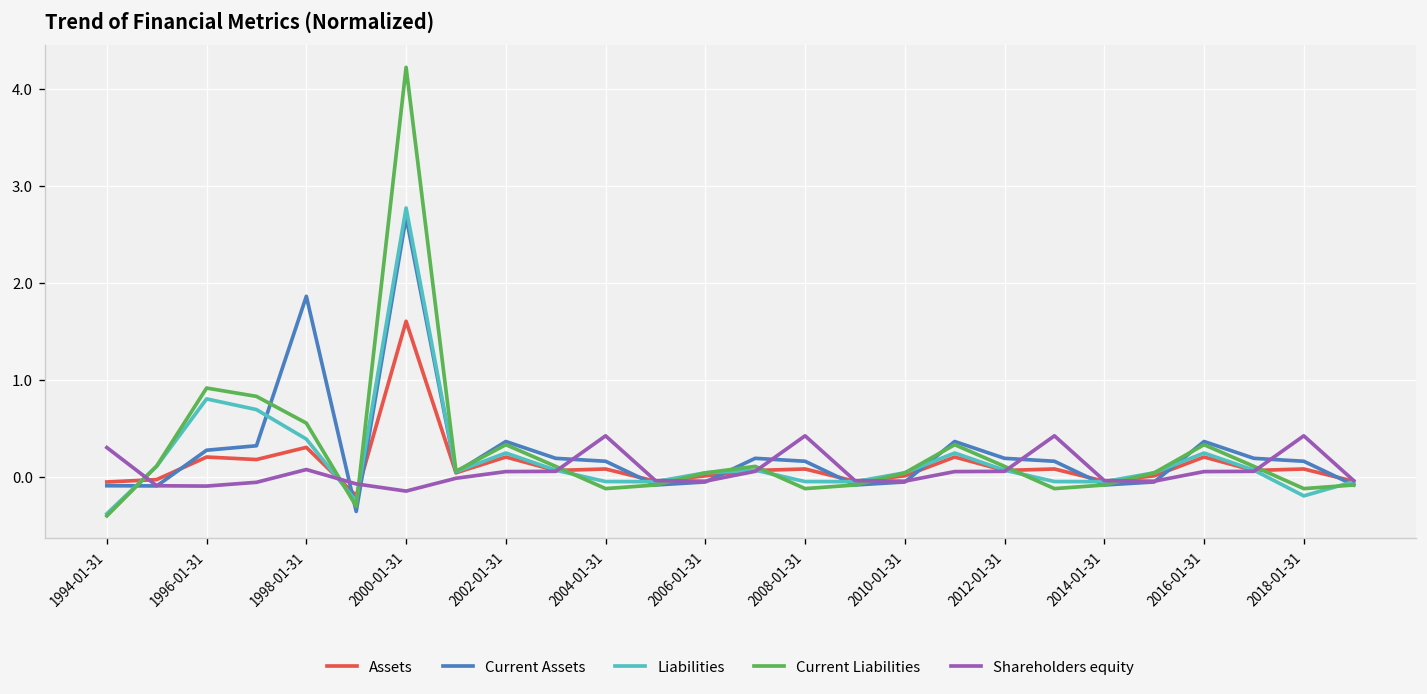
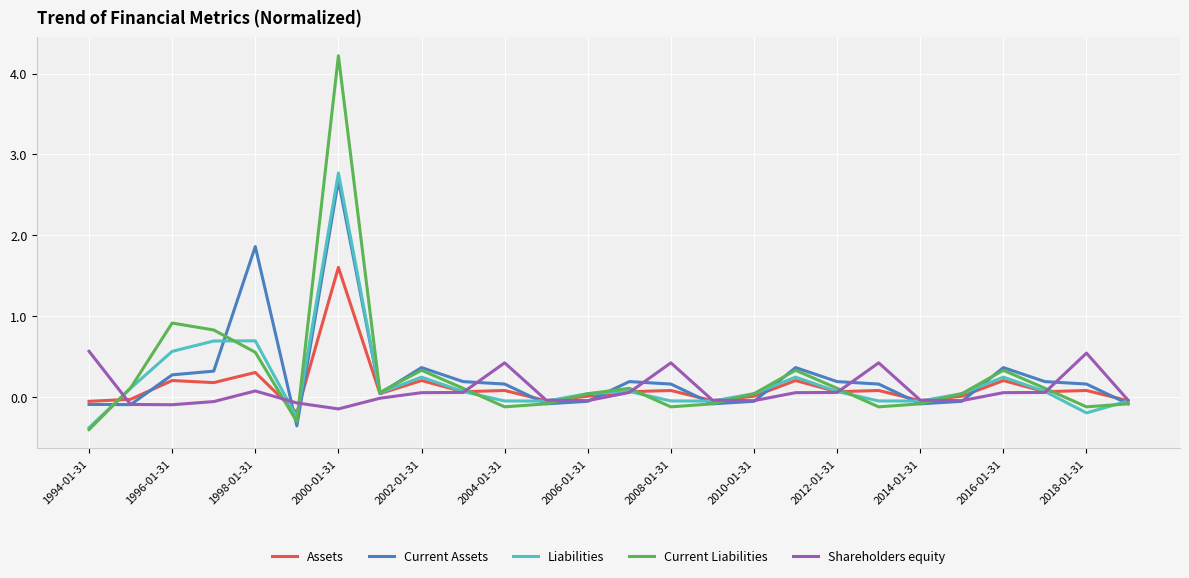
Shareholders equity, 1994-01-31: 0.3 -> 0.6
Liabilities, 1996-01-31: 0.8 -> 0.6
Liabilities, 1998-01-31: 0.4 -> 0.7
Shareholders equity, 2018-01-31: 0.4 -> 0.5
